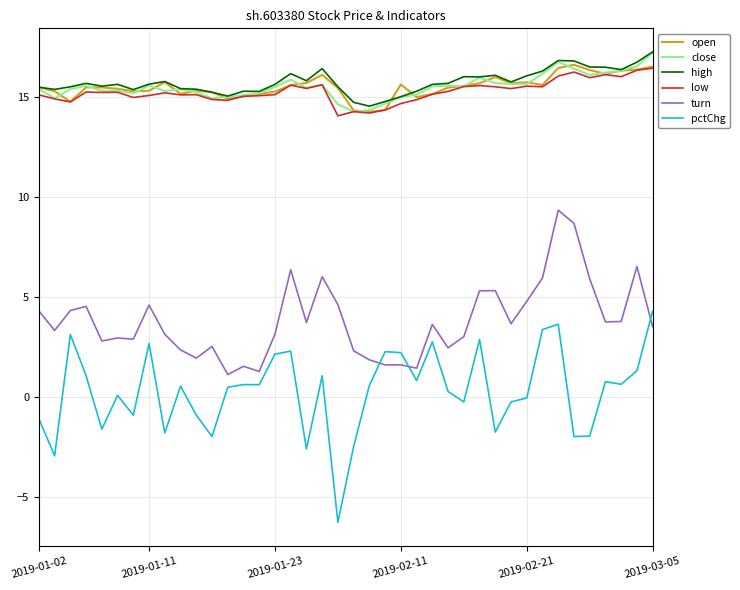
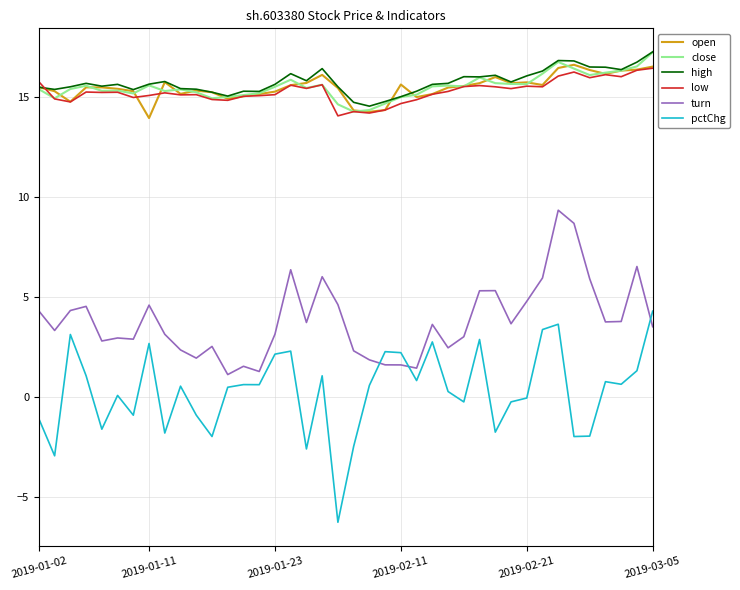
low, 2019-01-02: 15.1 -> 15.7
open, 2019-01-11: 15.3 -> 13.9
